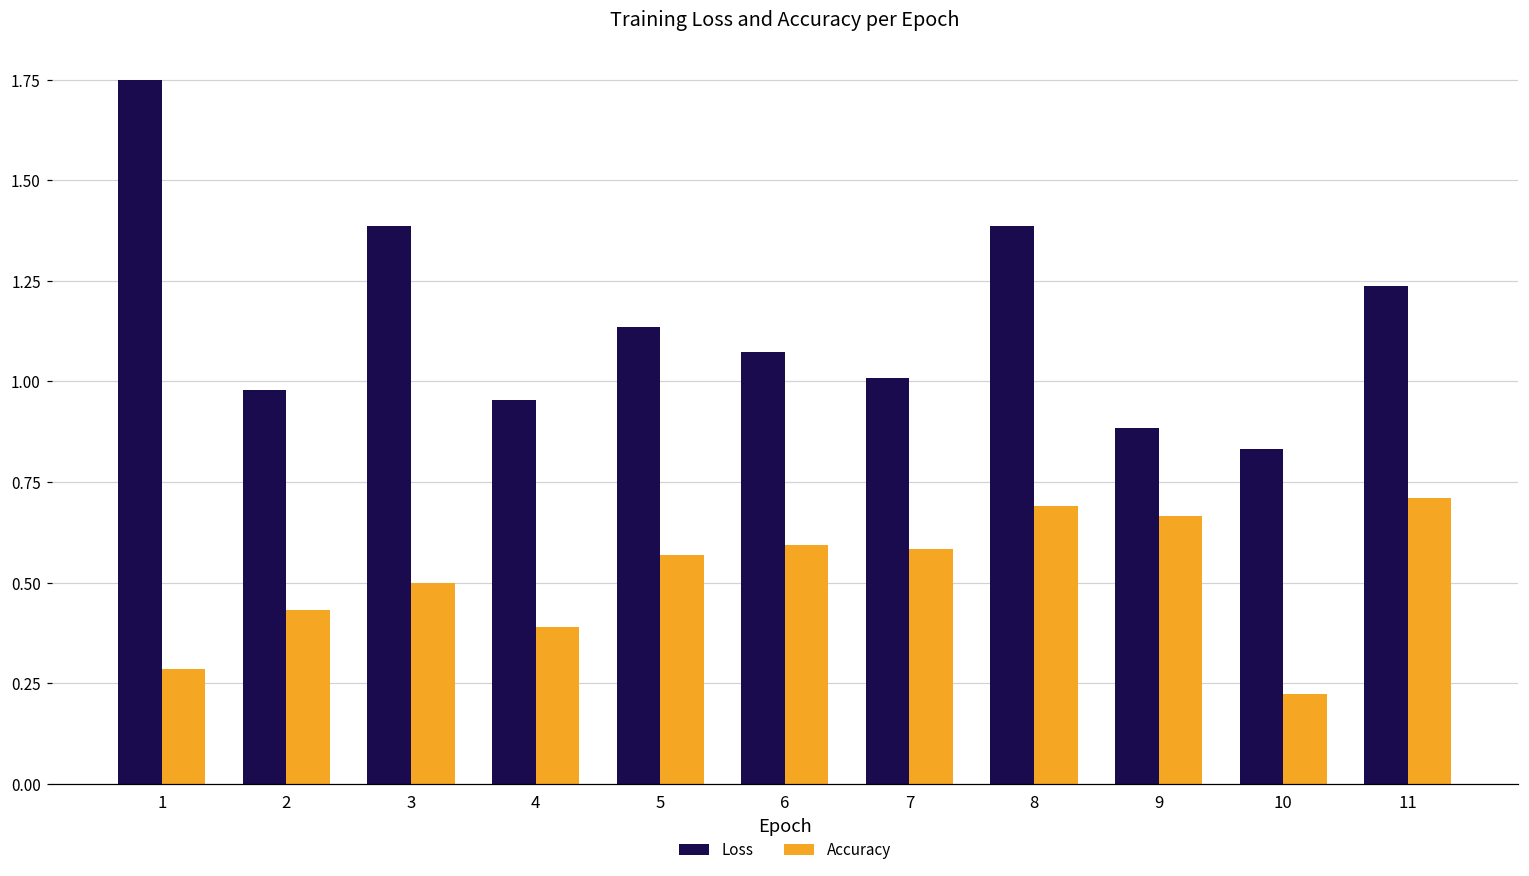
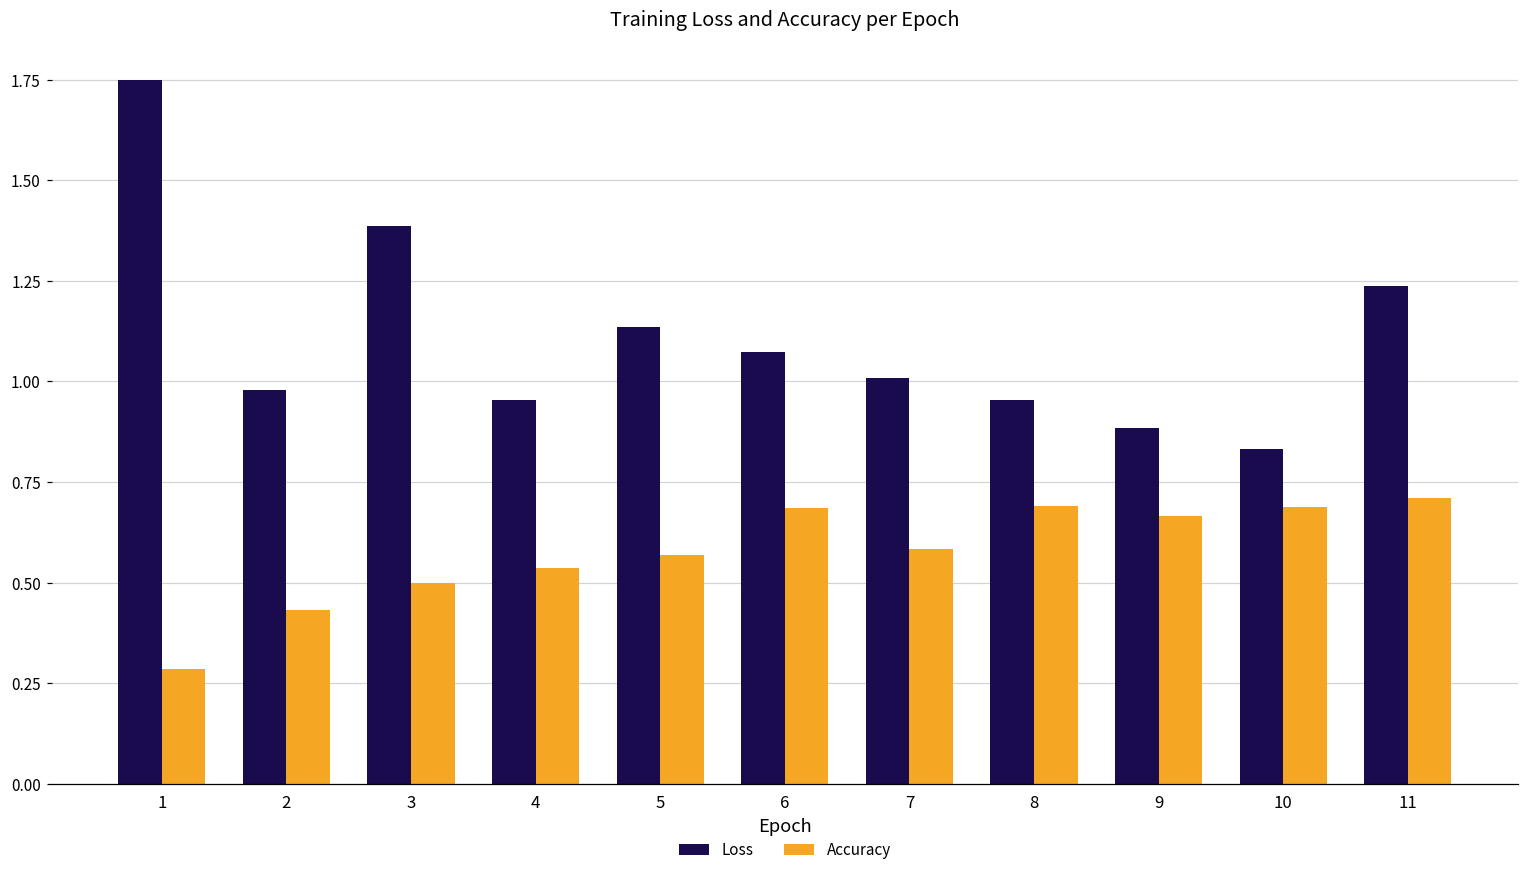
Accuracy, 4: 0.39 -> 0.54
Accuracy, 6: 0.59 -> 0.68
Loss, 8: 1.39 -> 0.95
Accuracy, 10: 0.22 -> 0.69
